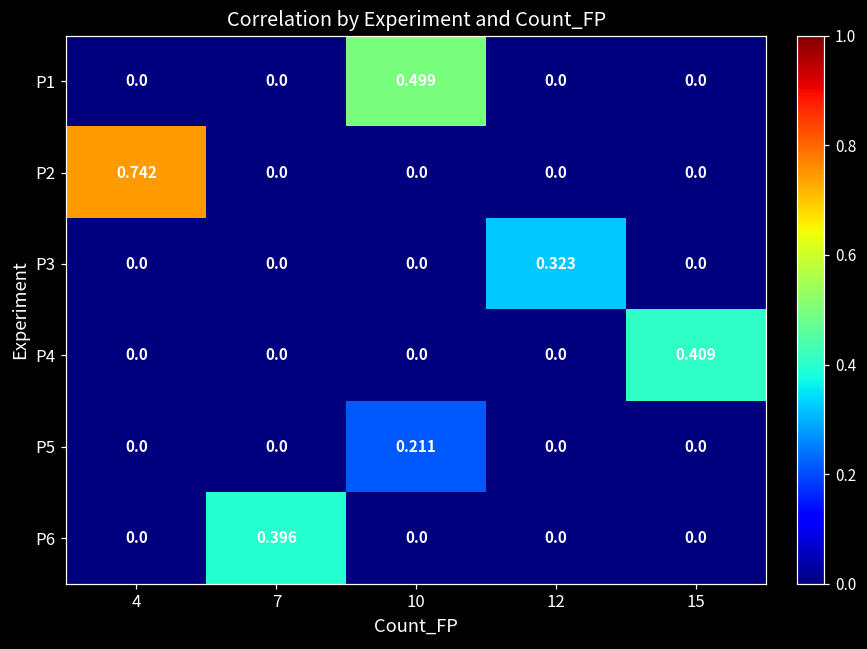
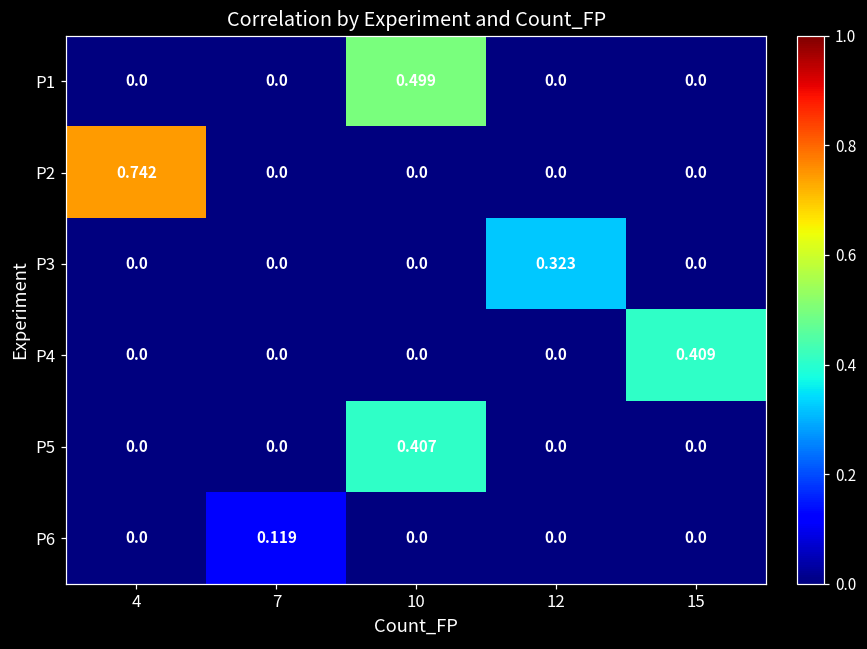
P5, 10: 0.211 -> 0.407
P6, 7: 0.396 -> 0.119
